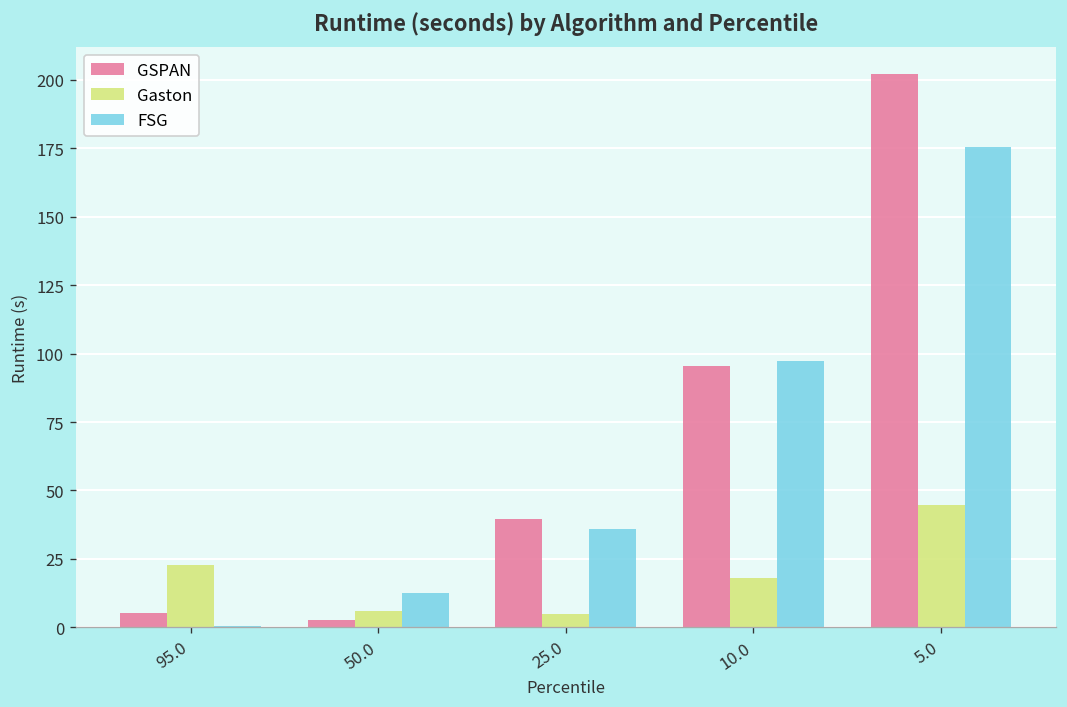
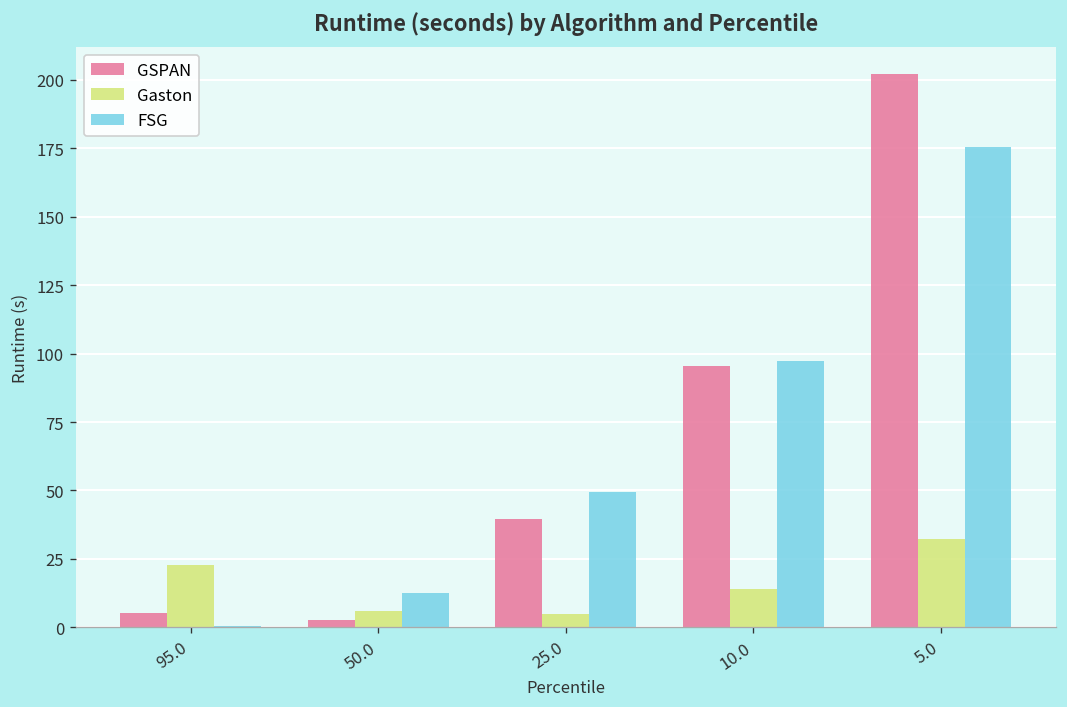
FSG, 25.0: 36 -> 50
Gaston, 10.0: 18 -> 14
Gaston, 5.0: 45 -> 32
